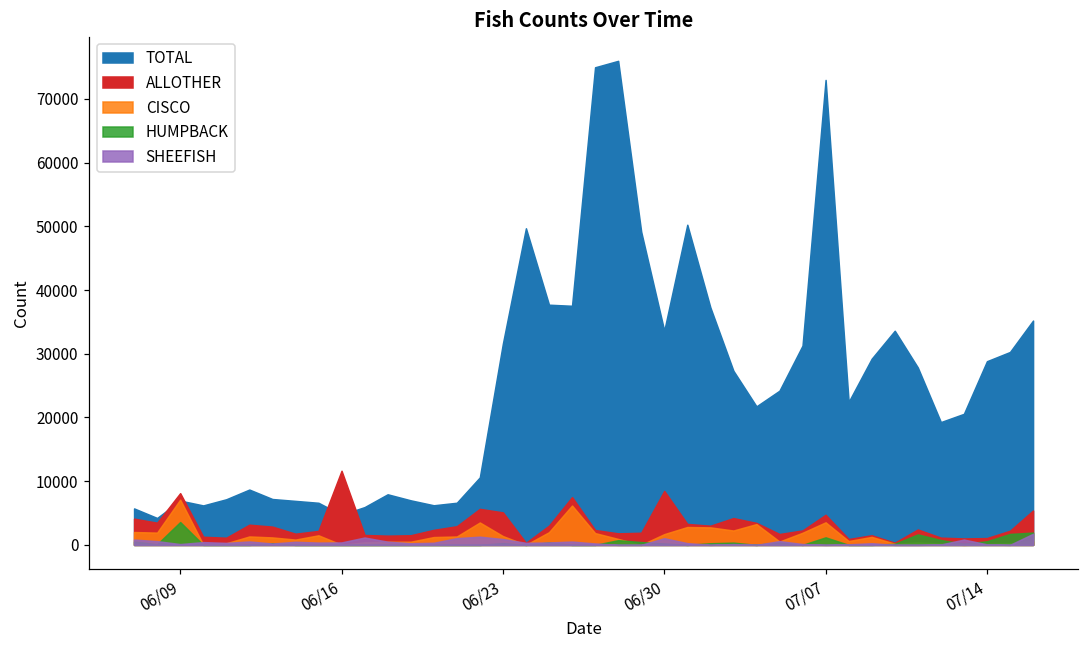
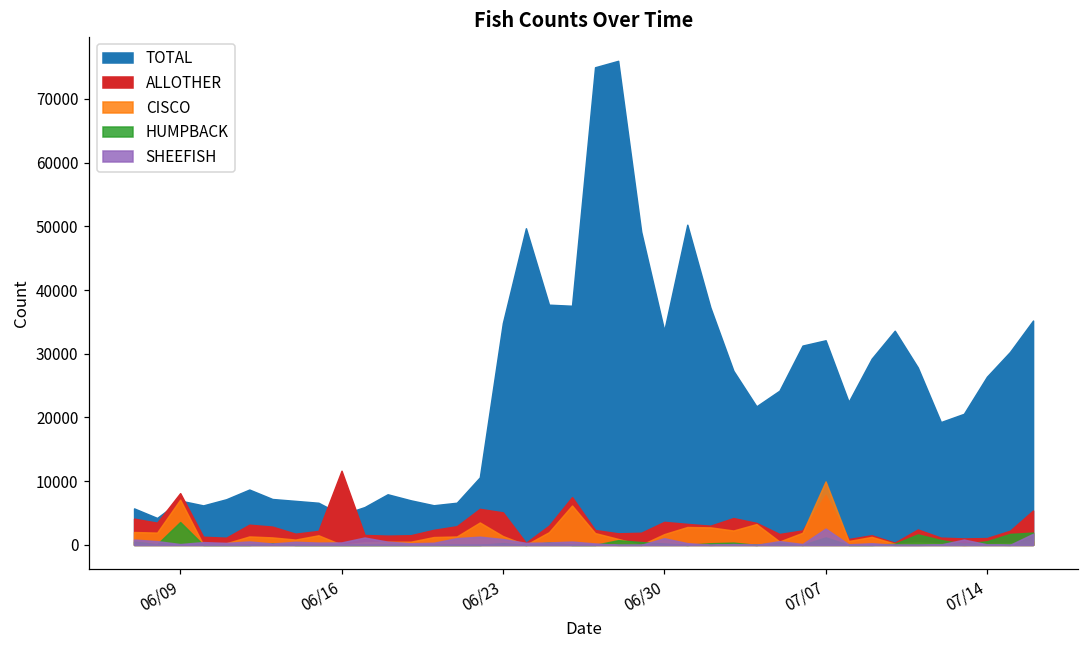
TOTAL, 06/23: 32000 -> 35000
ALLOTHER, 06/30: 8000 -> 4000
TOTAL, 07/07: 73000 -> 32000
ALLOTHER, 07/07: 5000 -> 8000
CISCO, 07/07: 4000 -> 10000
SHEEFISH, 07/07: 0 -> 3000
TOTAL, 07/14: 29000 -> 26000
